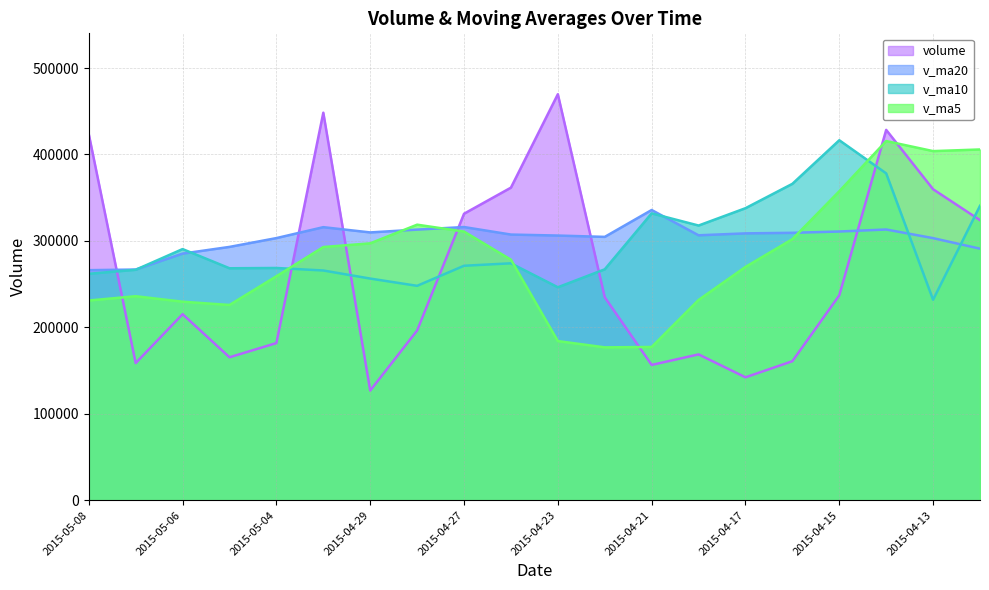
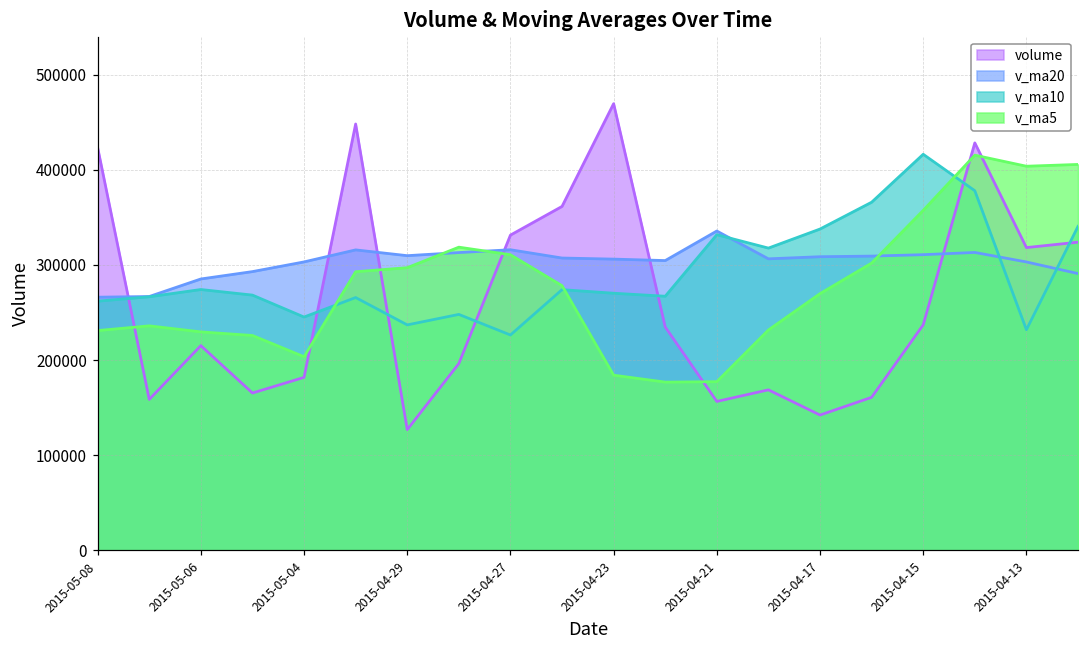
v_ma10, 2015-05-06: 290000 -> 270000
v_ma10, 2015-05-04: 270000 -> 250000
v_ma5, 2015-05-04: 260000 -> 200000
v_ma10, 2015-04-29: 260000 -> 240000
v_ma10, 2015-04-27: 270000 -> 230000
v_ma10, 2015-04-23: 250000 -> 270000
volume, 2015-04-13: 360000 -> 320000
